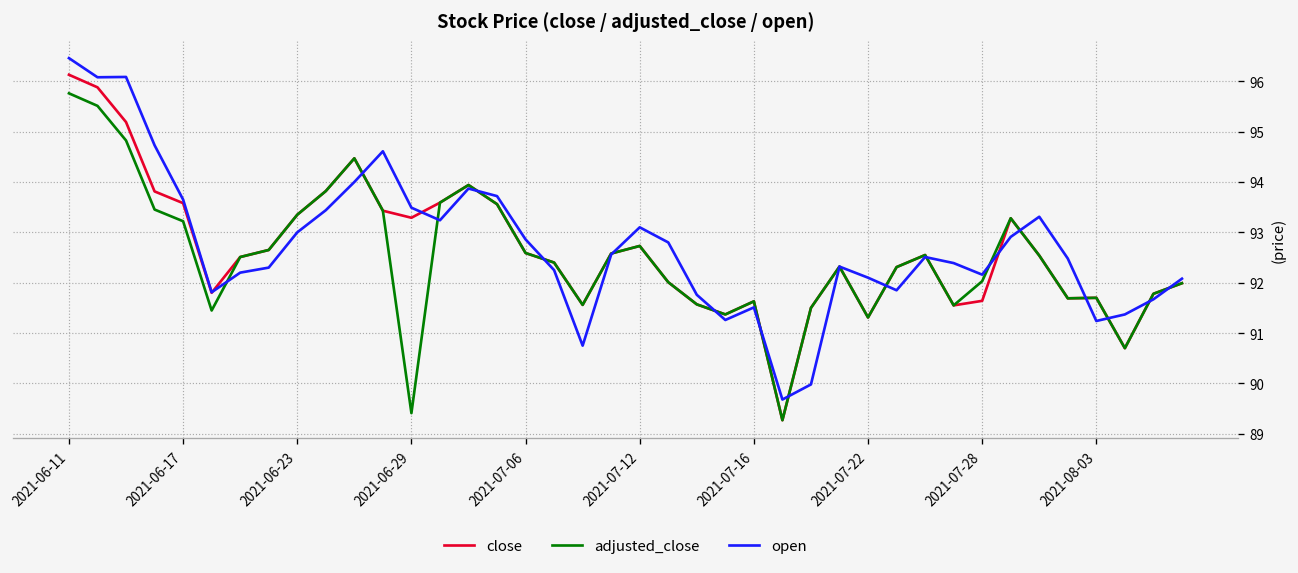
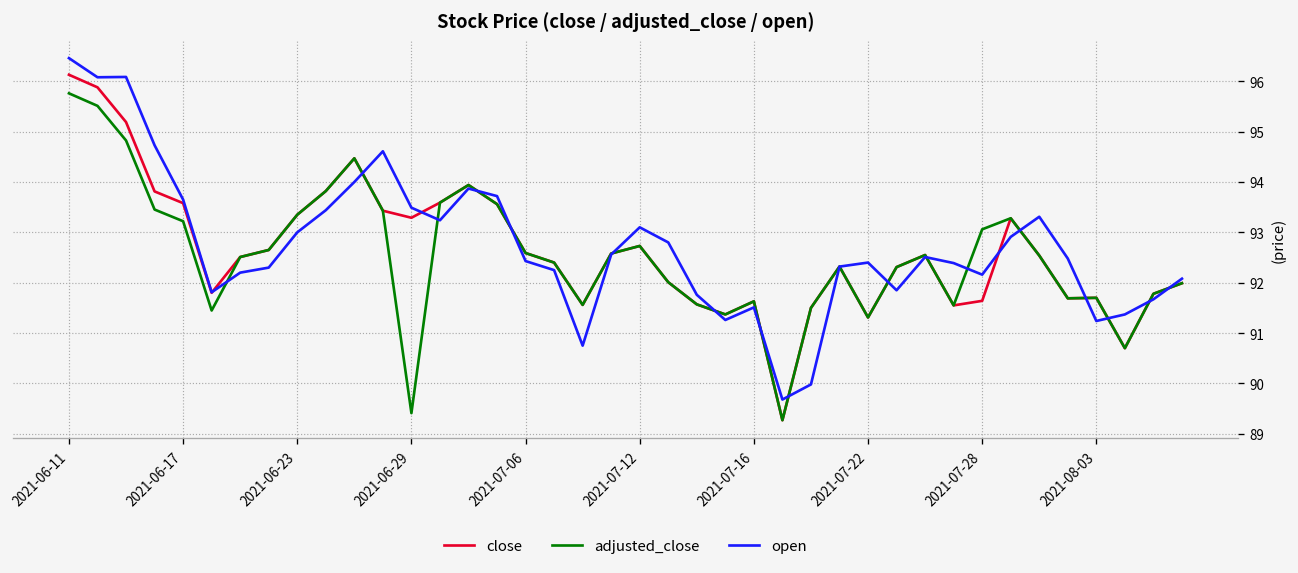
open, 2021-07-06: 92.9 -> 92.4
open, 2021-07-22: 92.1 -> 92.4
adjusted_close, 2021-07-28: 92.0 -> 93.1
